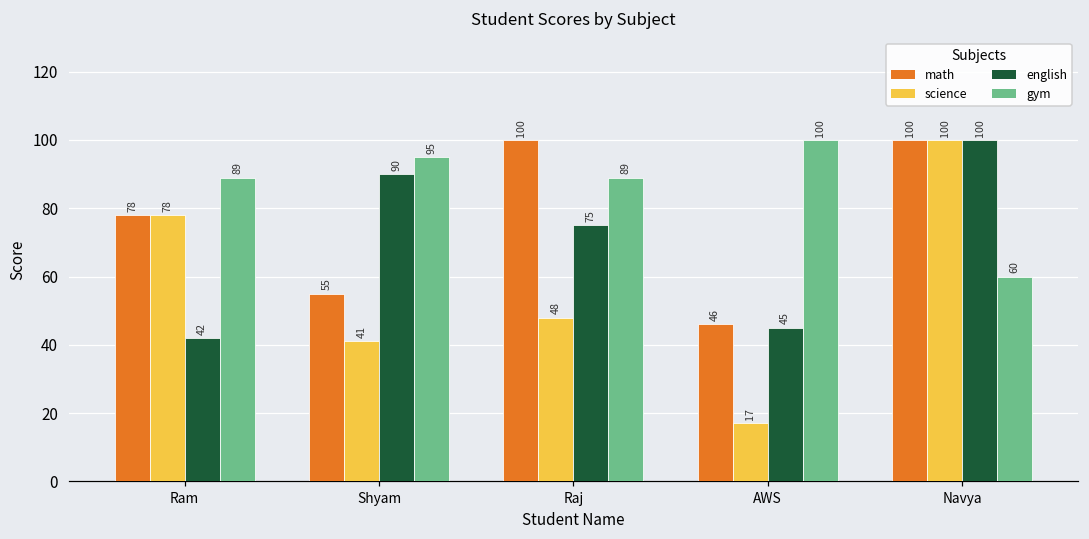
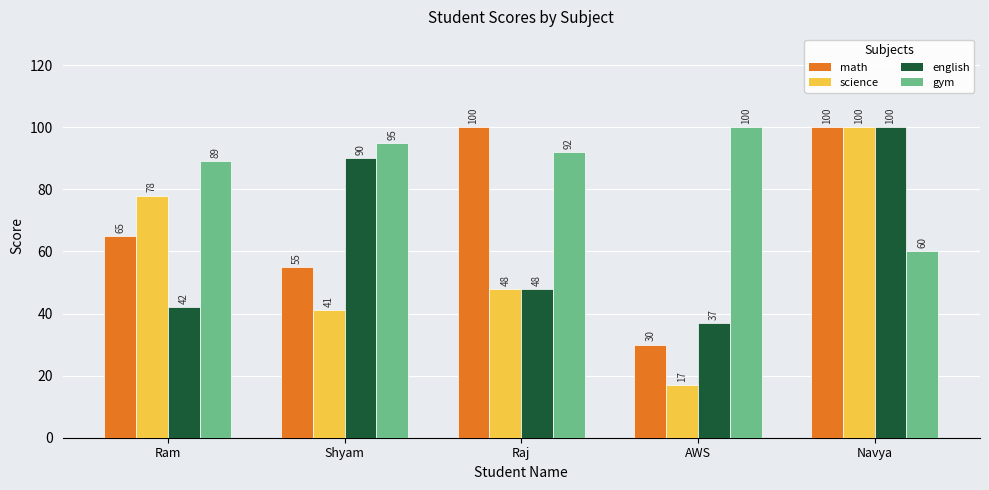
math, Ram: 78 -> 65
english, Raj: 75 -> 48
gym, Raj: 89 -> 92
math, AWS: 46 -> 30
english, AWS: 45 -> 37
